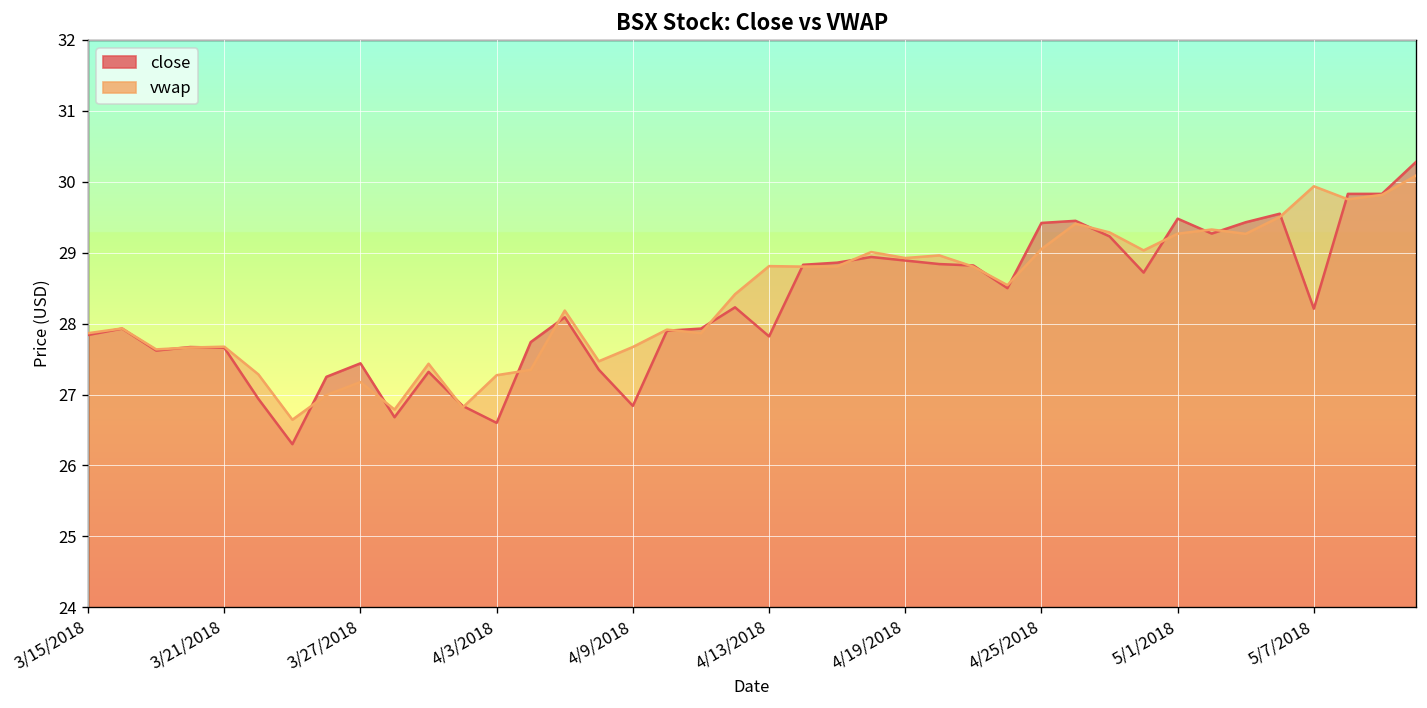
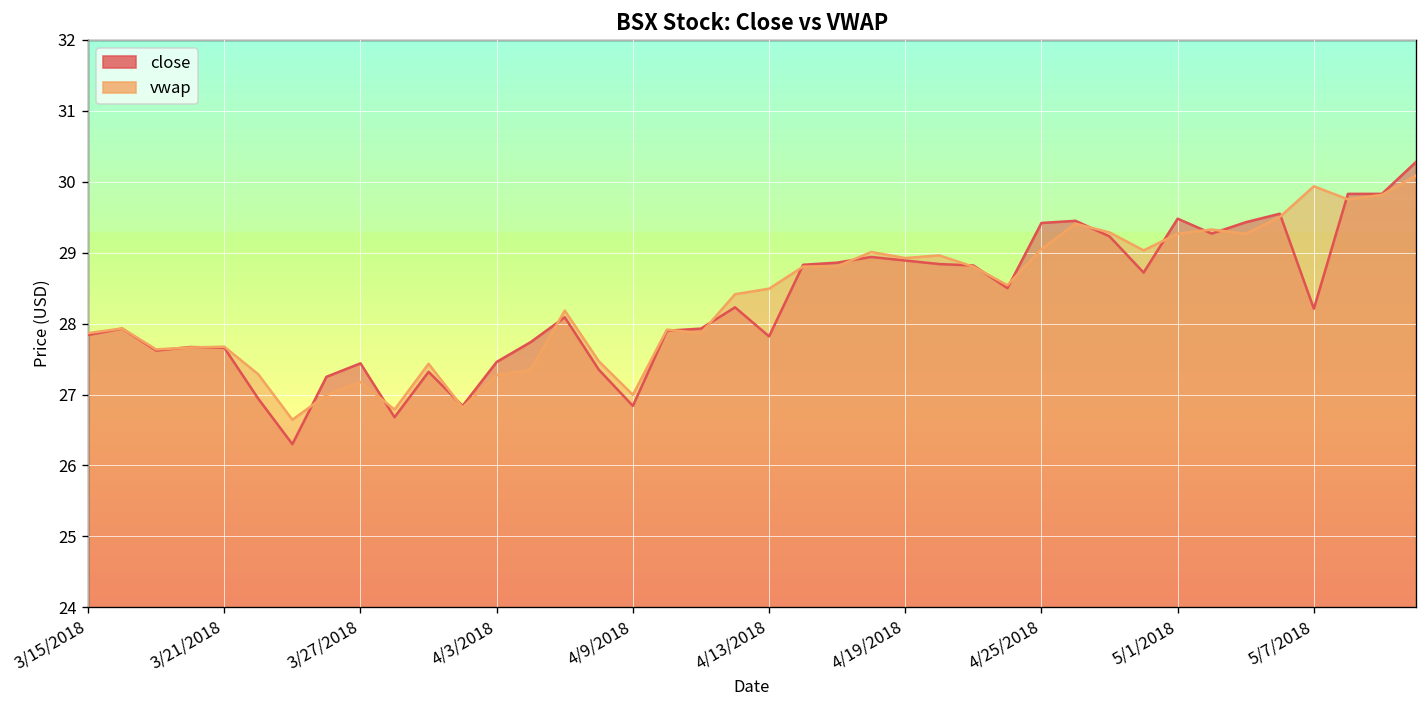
close, 4/3/2018: 26.6 -> 27.5
vwap, 4/9/2018: 27.7 -> 27.0
vwap, 4/13/2018: 28.8 -> 28.5
